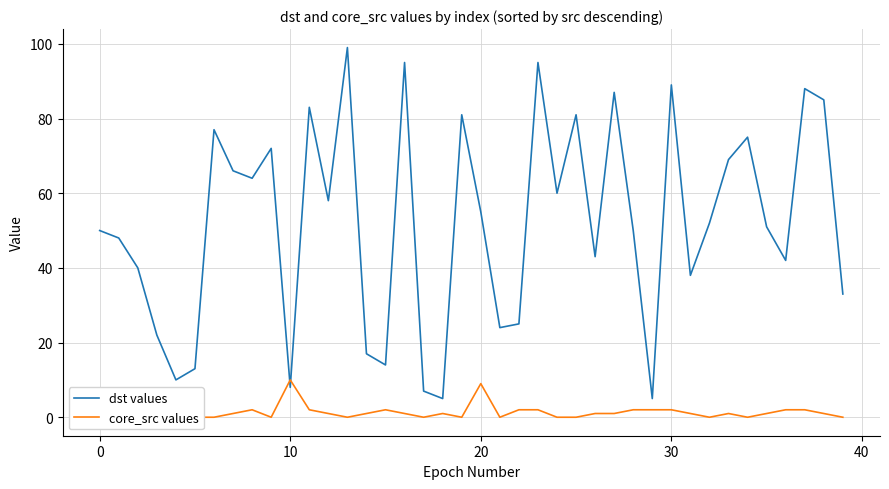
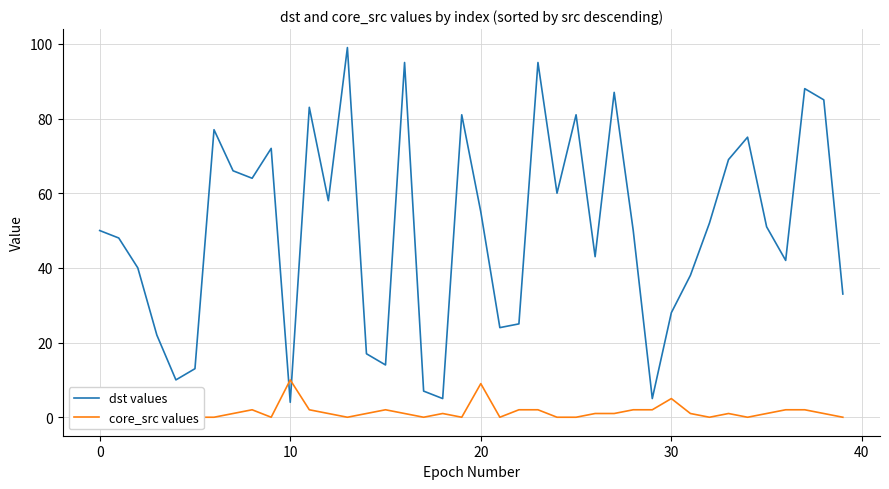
dst values, 10: 8 -> 4
dst values, 30: 89 -> 28
core_src values, 30: 2 -> 5
